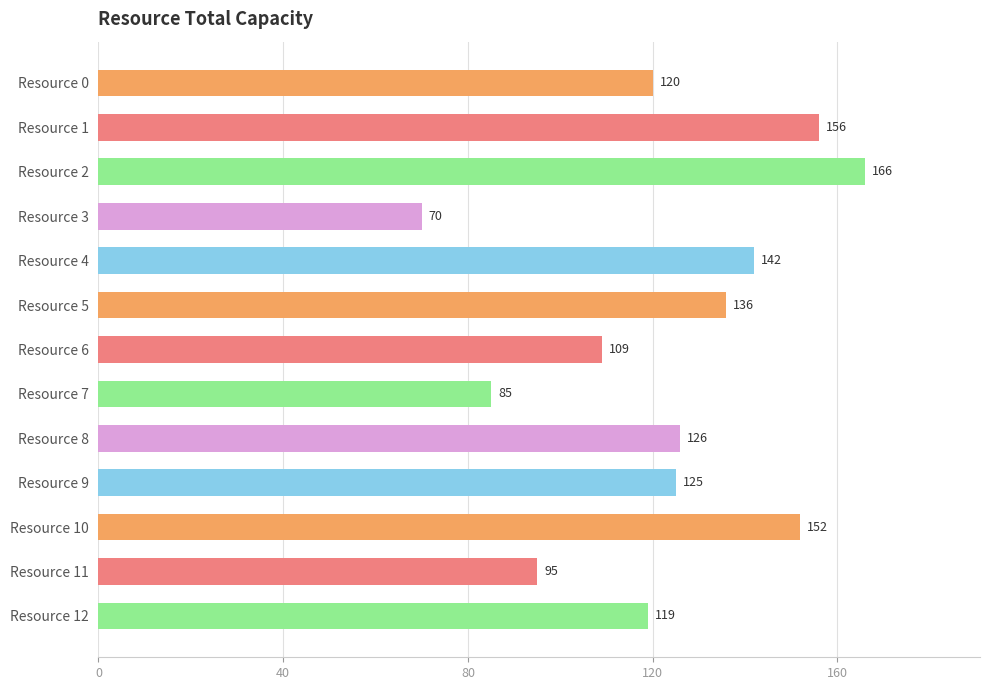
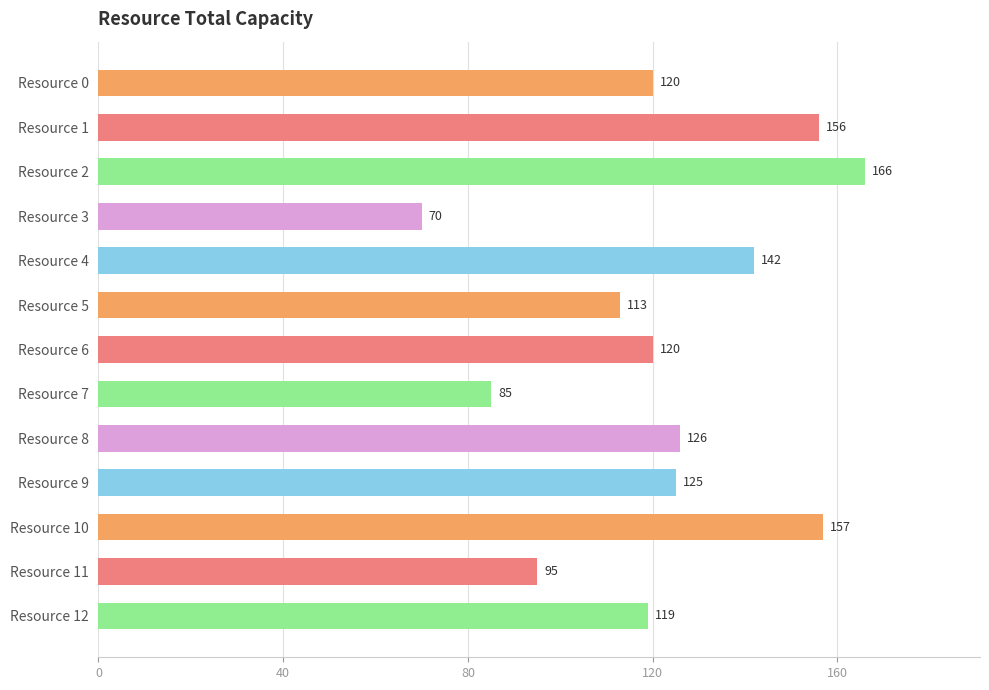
Resource 5: 136 -> 113
Resource 6: 109 -> 120
Resource 10: 152 -> 157
